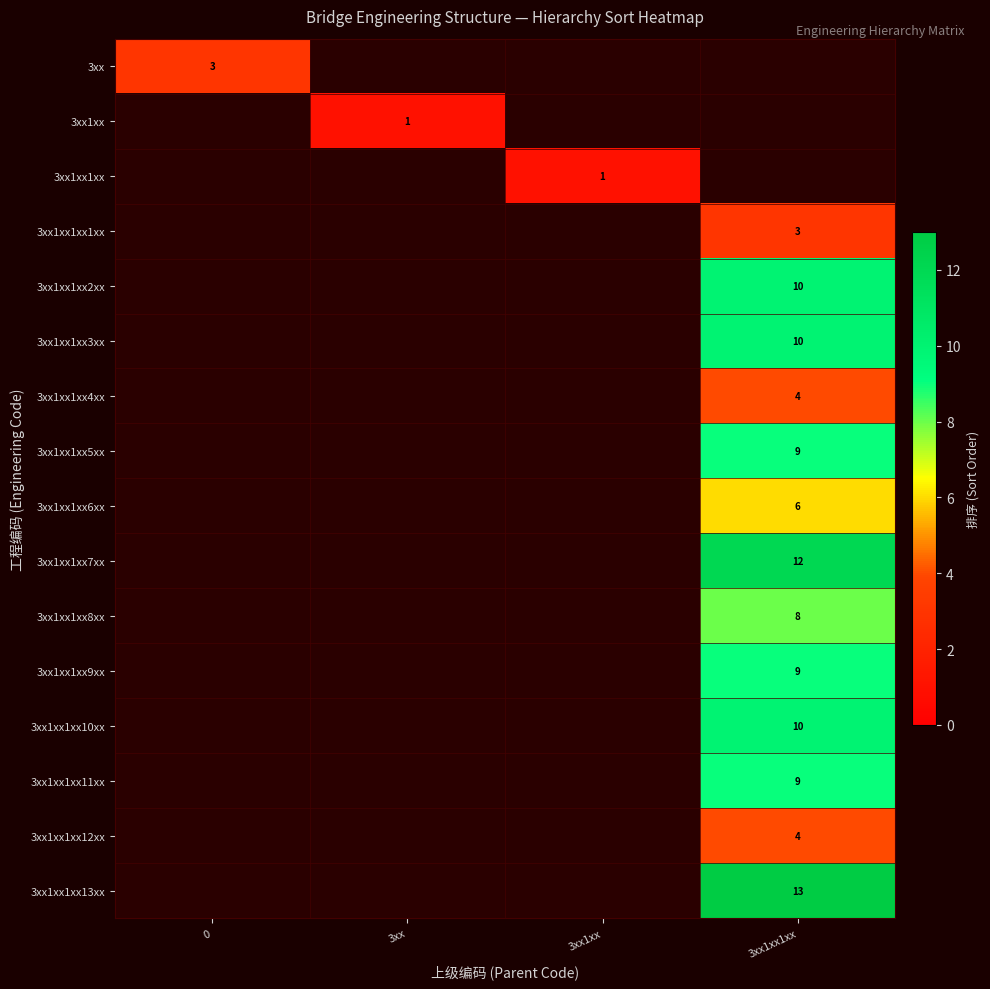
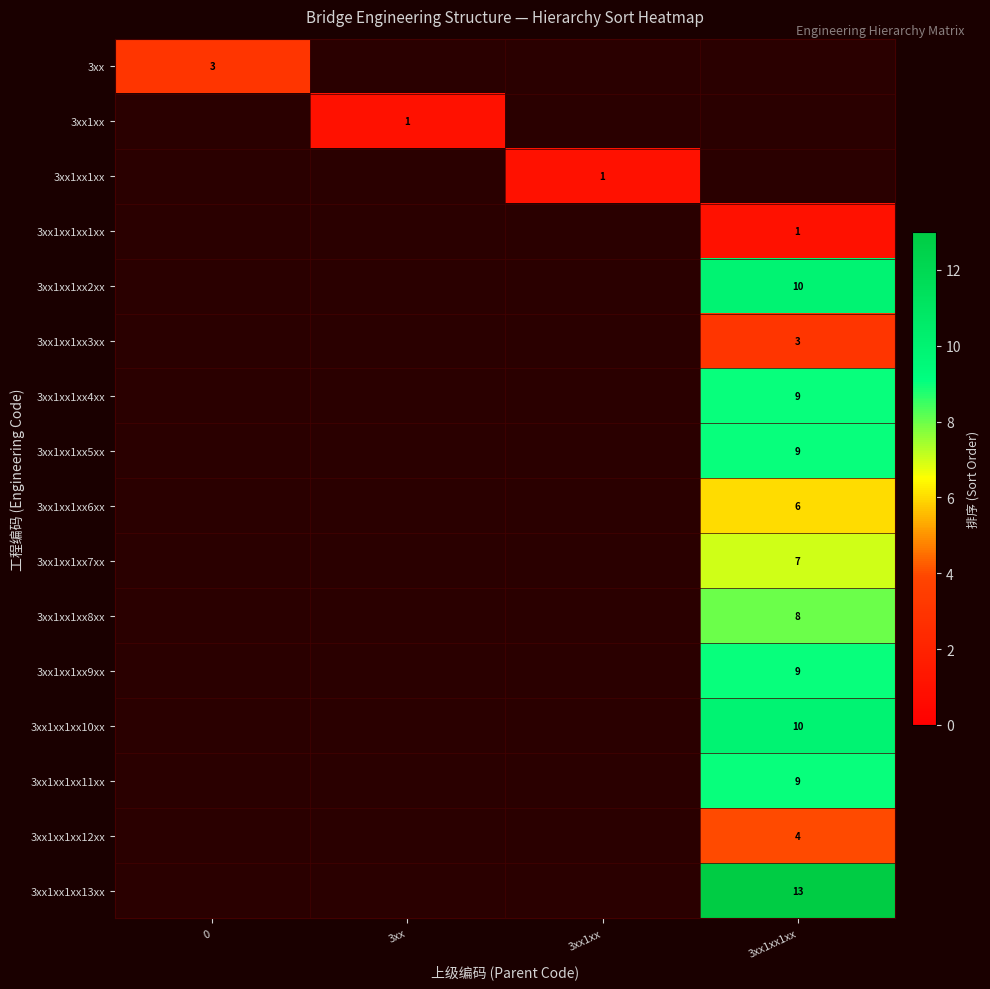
3xx1xx1xx1xx, 3xx1xx1xx: 3 -> 1
3xx1xx1xx3xx, 3xx1xx1xx: 10 -> 3
3xx1xx1xx4xx, 3xx1xx1xx: 4 -> 9
3xx1xx1xx7xx, 3xx1xx1xx: 12 -> 7
